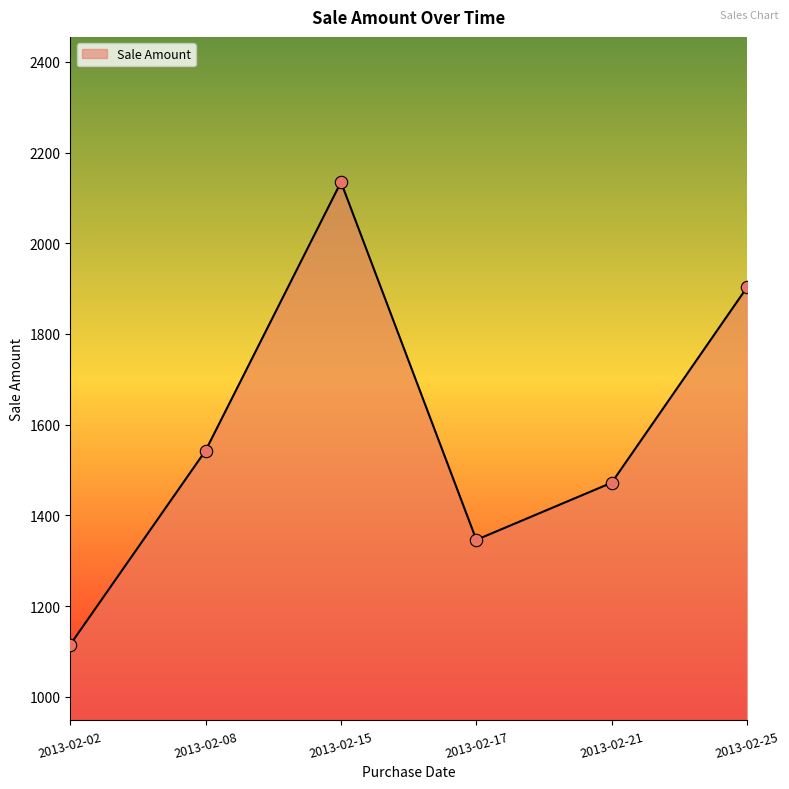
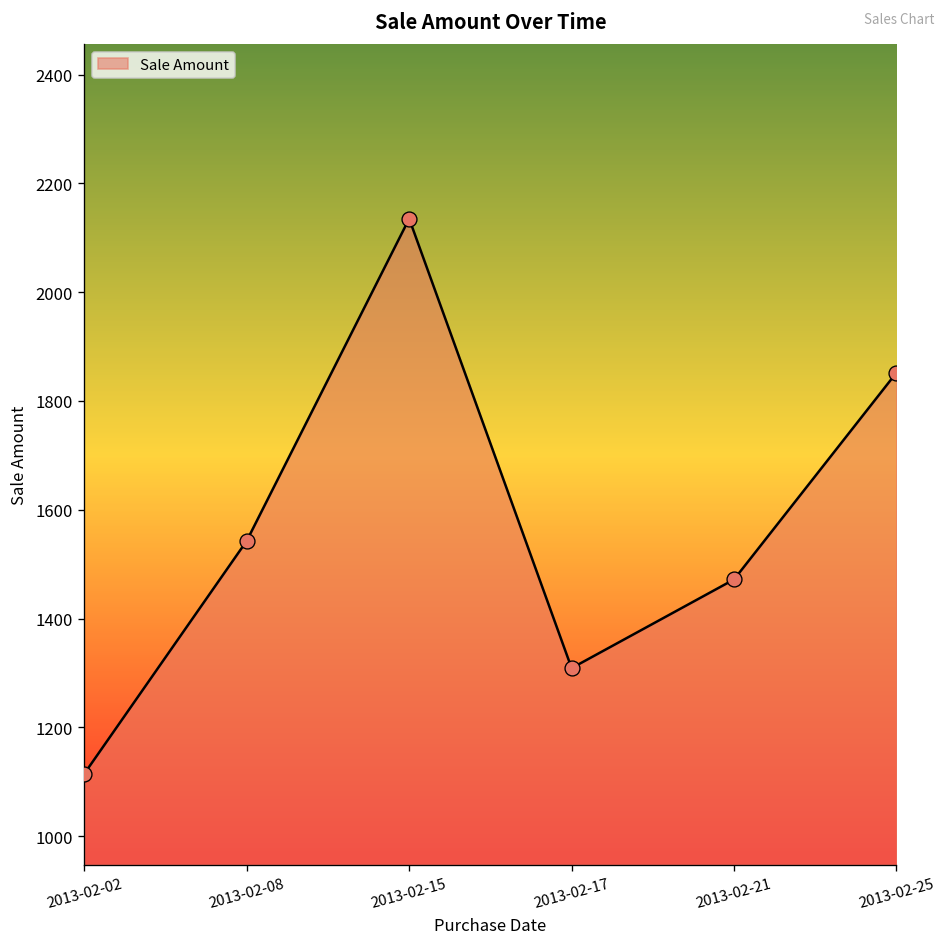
2013-02-17: 1350 -> 1310
2013-02-25: 1900 -> 1850
